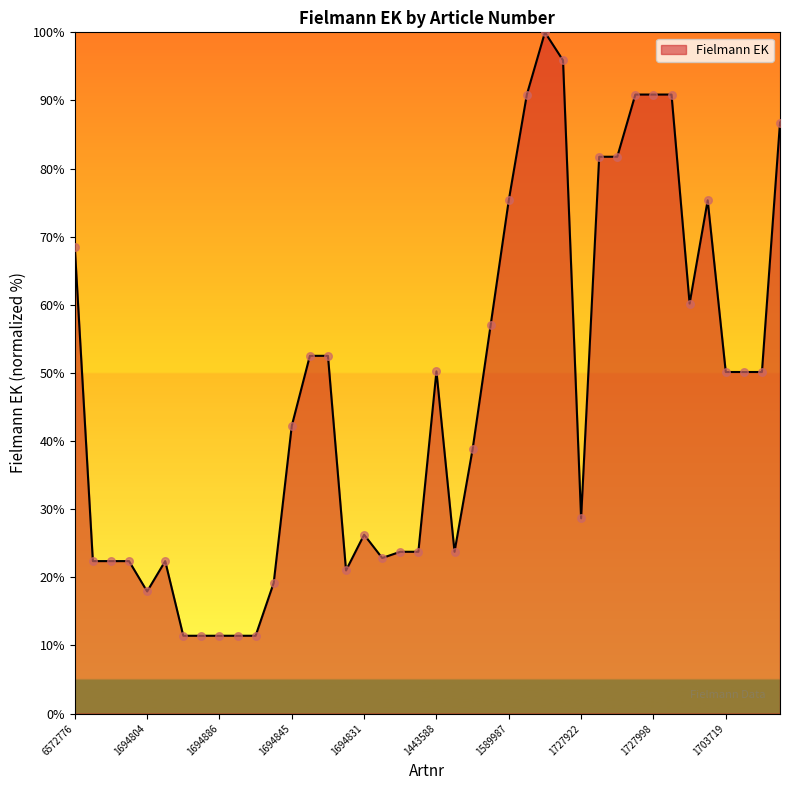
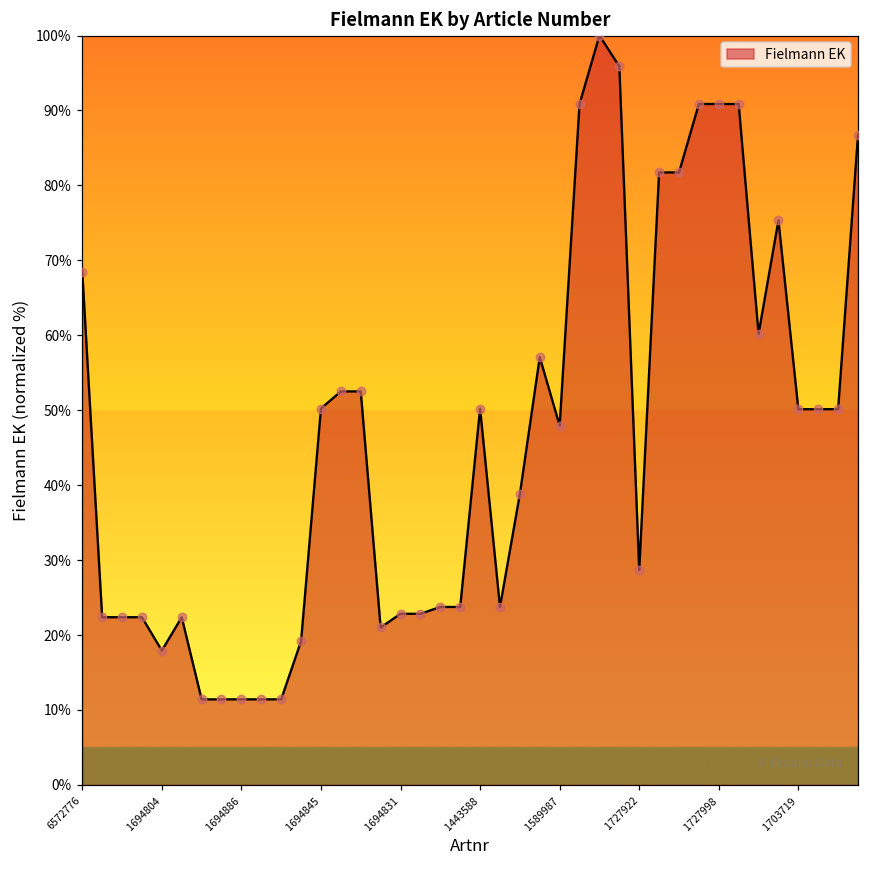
1694845: 42% -> 50%
1694831: 26% -> 23%
1589987: 75% -> 48%
